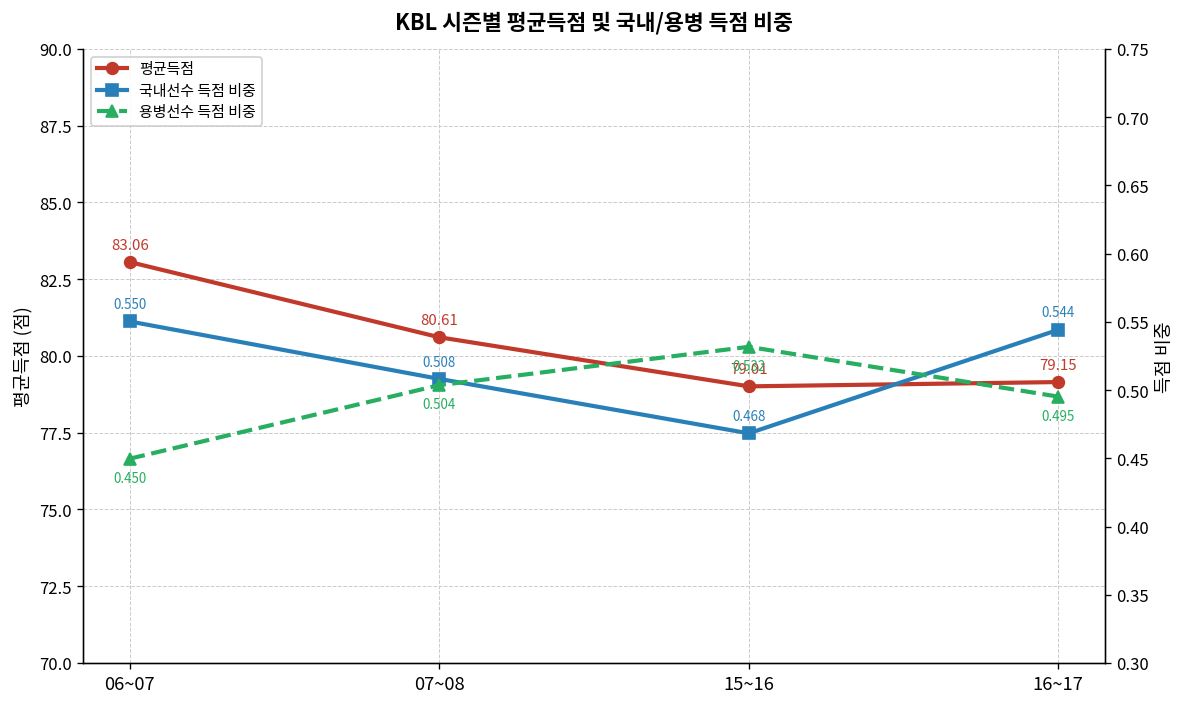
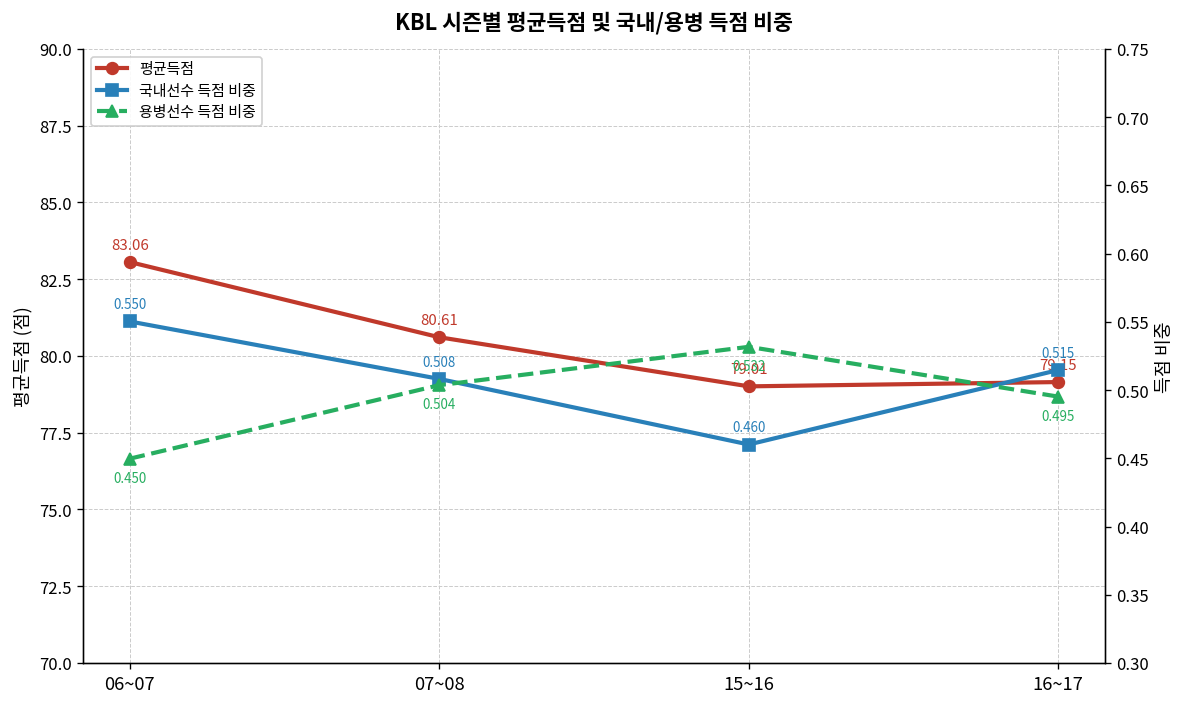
국내선수 득점 비중, 15~16: 0.468 -> 0.460
국내선수 득점 비중, 16~17: 0.544 -> 0.515
